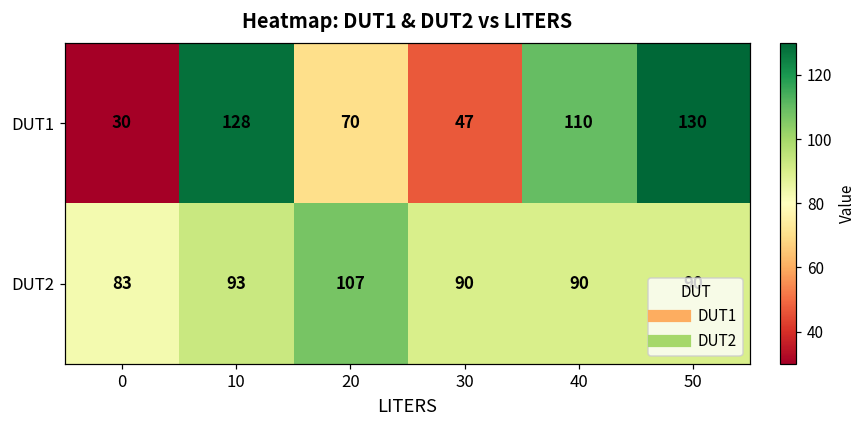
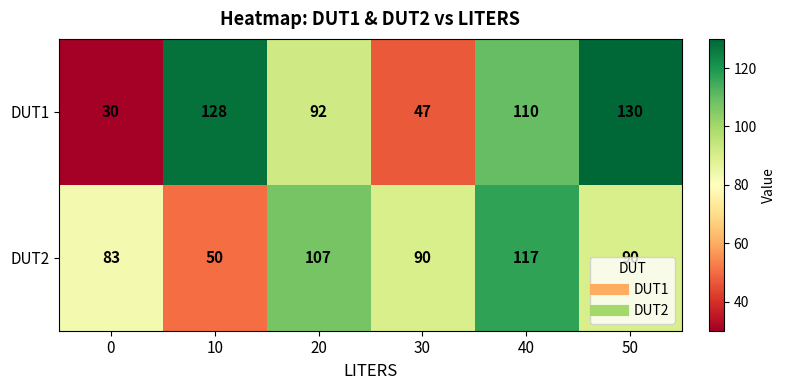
DUT1, 20: 70 -> 92
DUT2, 10: 93 -> 50
DUT2, 40: 90 -> 117
